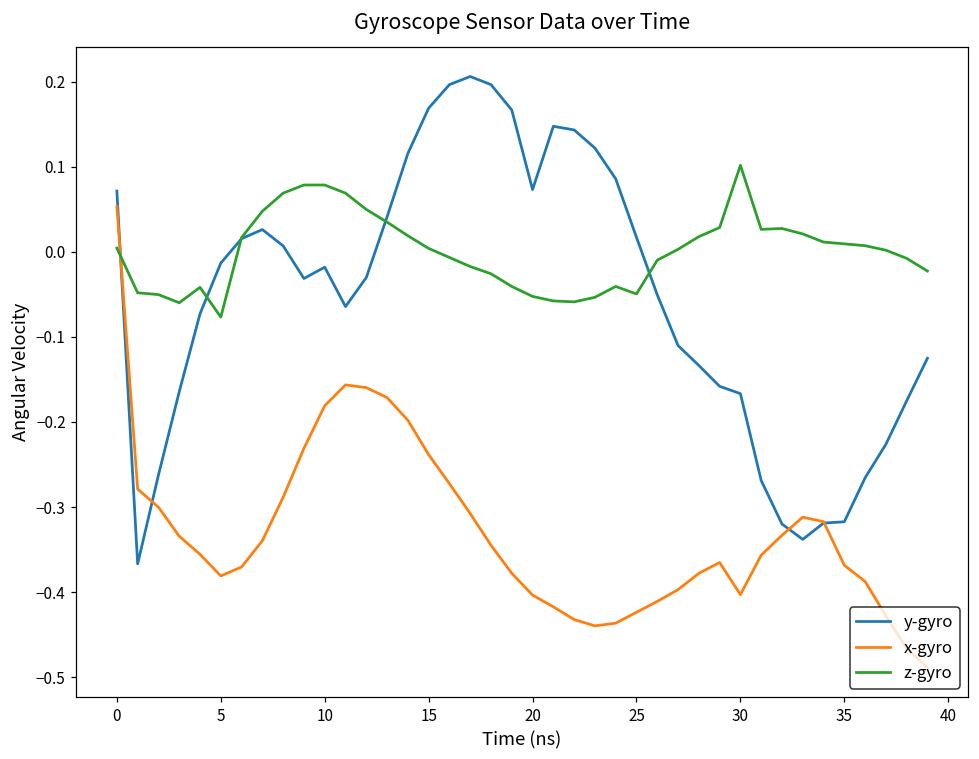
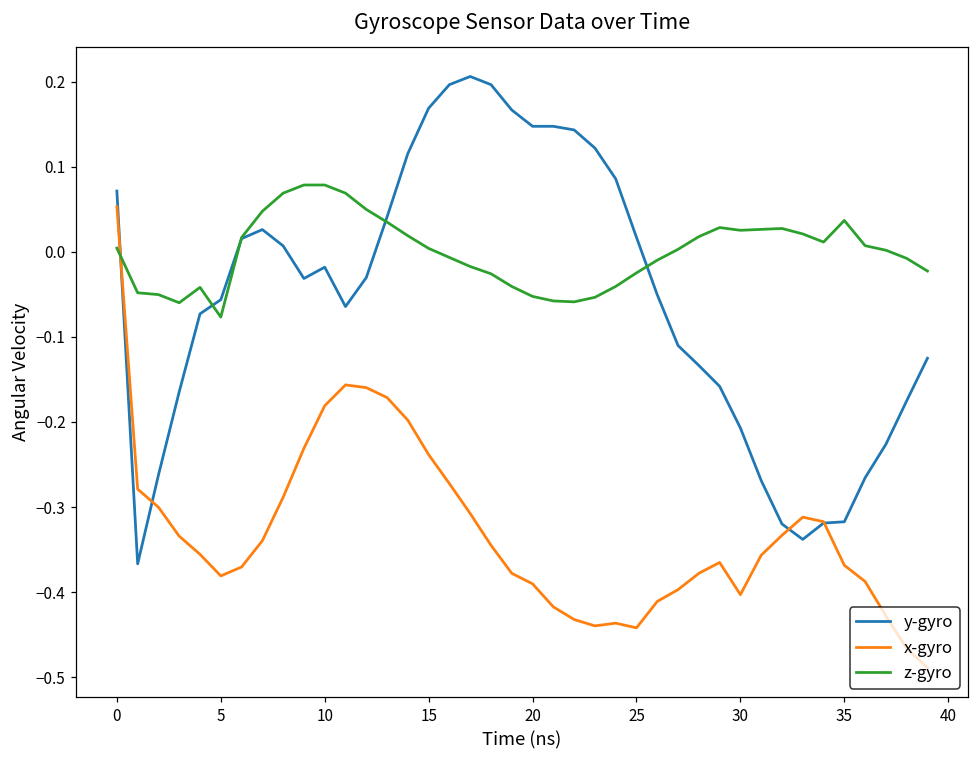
y-gyro, 5: -0.01 -> -0.06
y-gyro, 20: 0.07 -> 0.15
x-gyro, 20: -0.40 -> -0.39
x-gyro, 25: -0.42 -> -0.44
z-gyro, 25: -0.05 -> -0.02
y-gyro, 30: -0.17 -> -0.21
z-gyro, 30: 0.10 -> 0.03
z-gyro, 35: 0.01 -> 0.04
